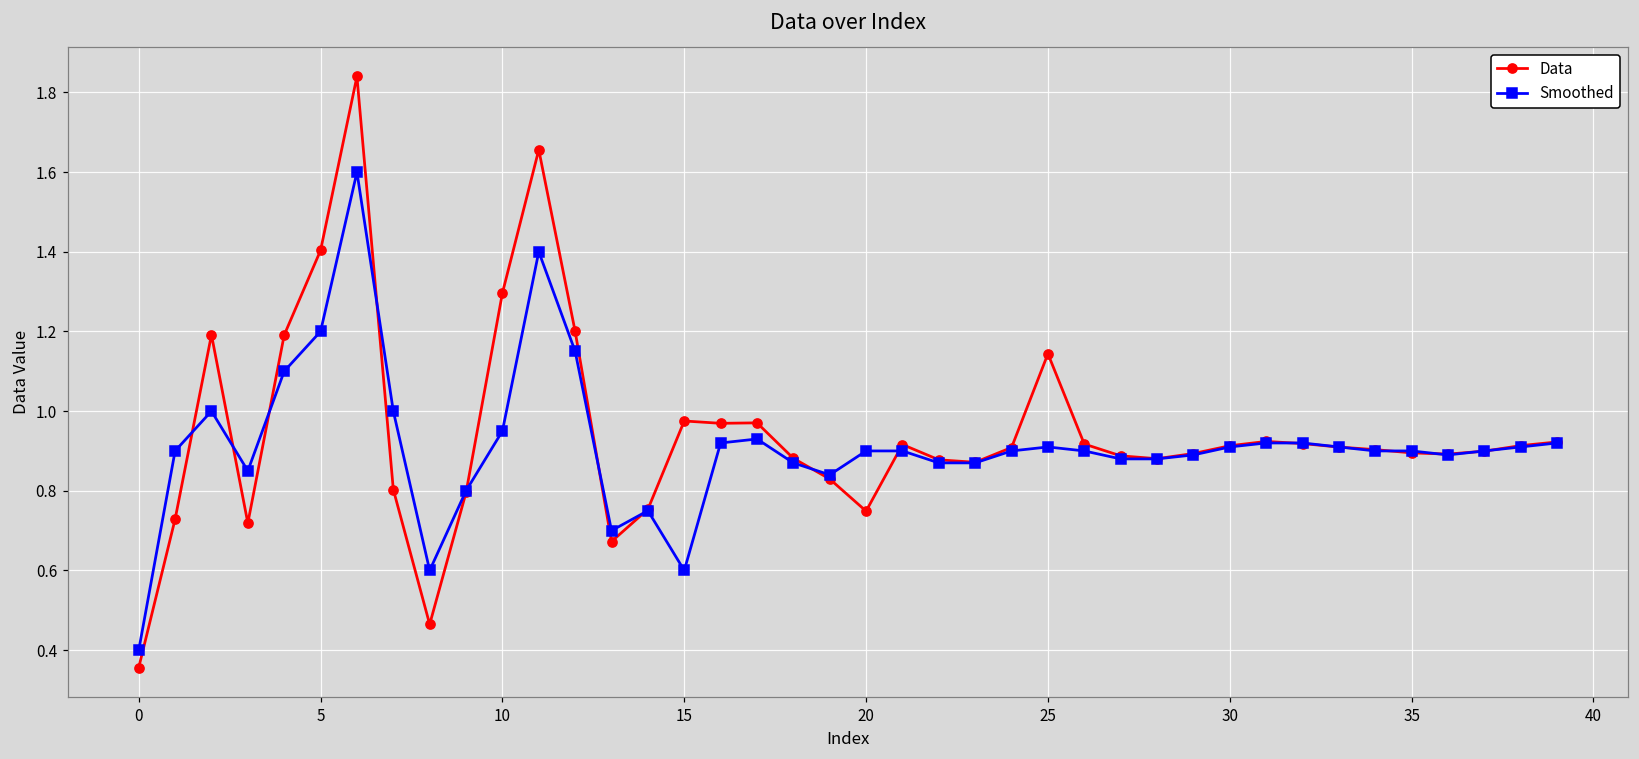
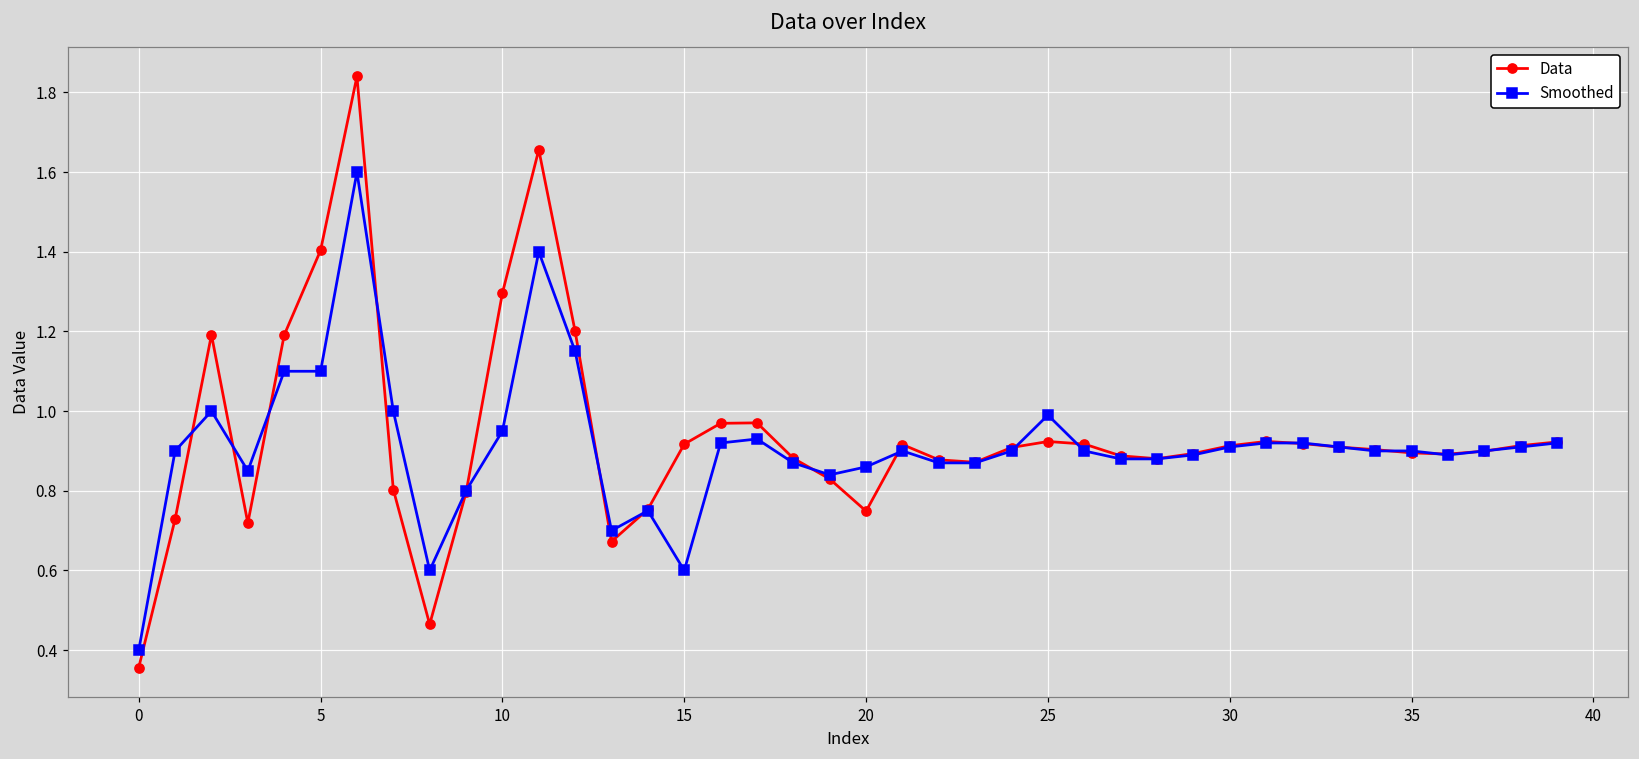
Smoothed, 5: 1.2 -> 1.1
Data, 15: 0.98 -> 0.92
Smoothed, 20: 0.90 -> 0.86
Data, 25: 1.14 -> 0.92
Smoothed, 25: 0.91 -> 0.99
